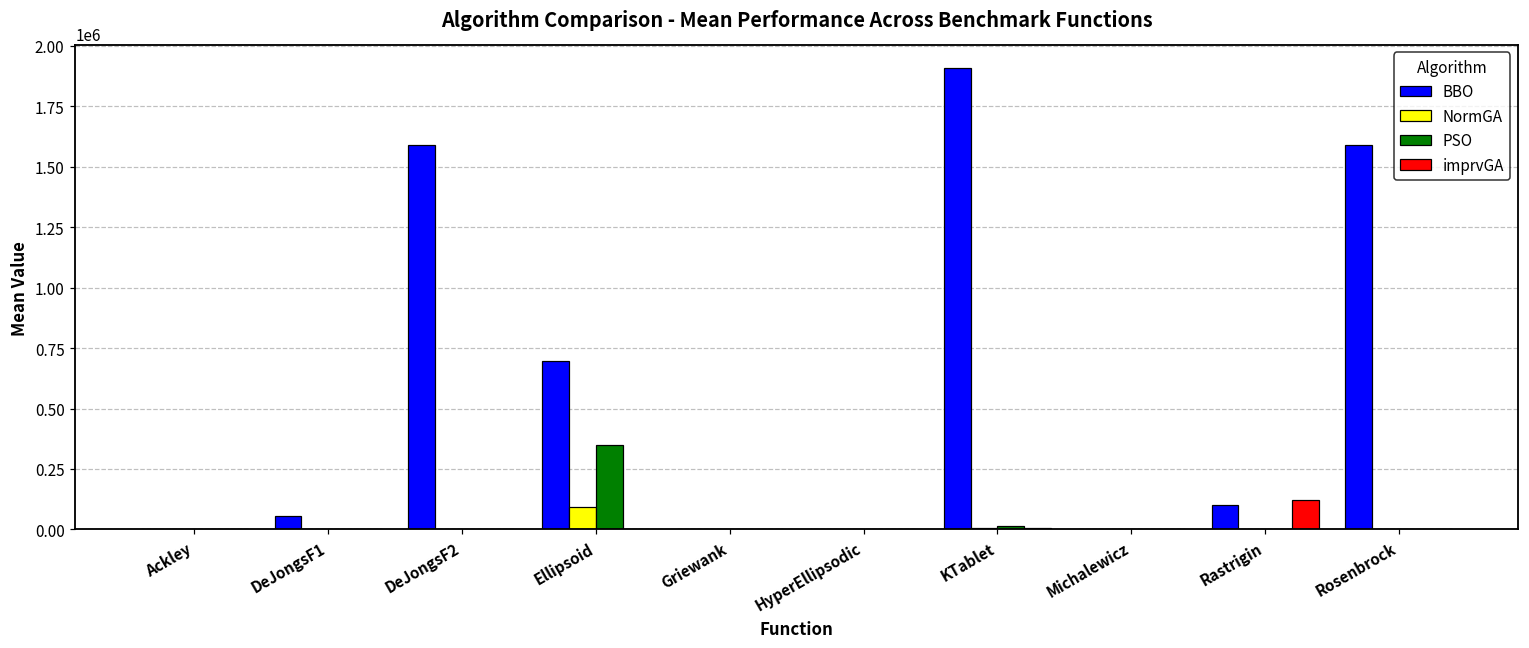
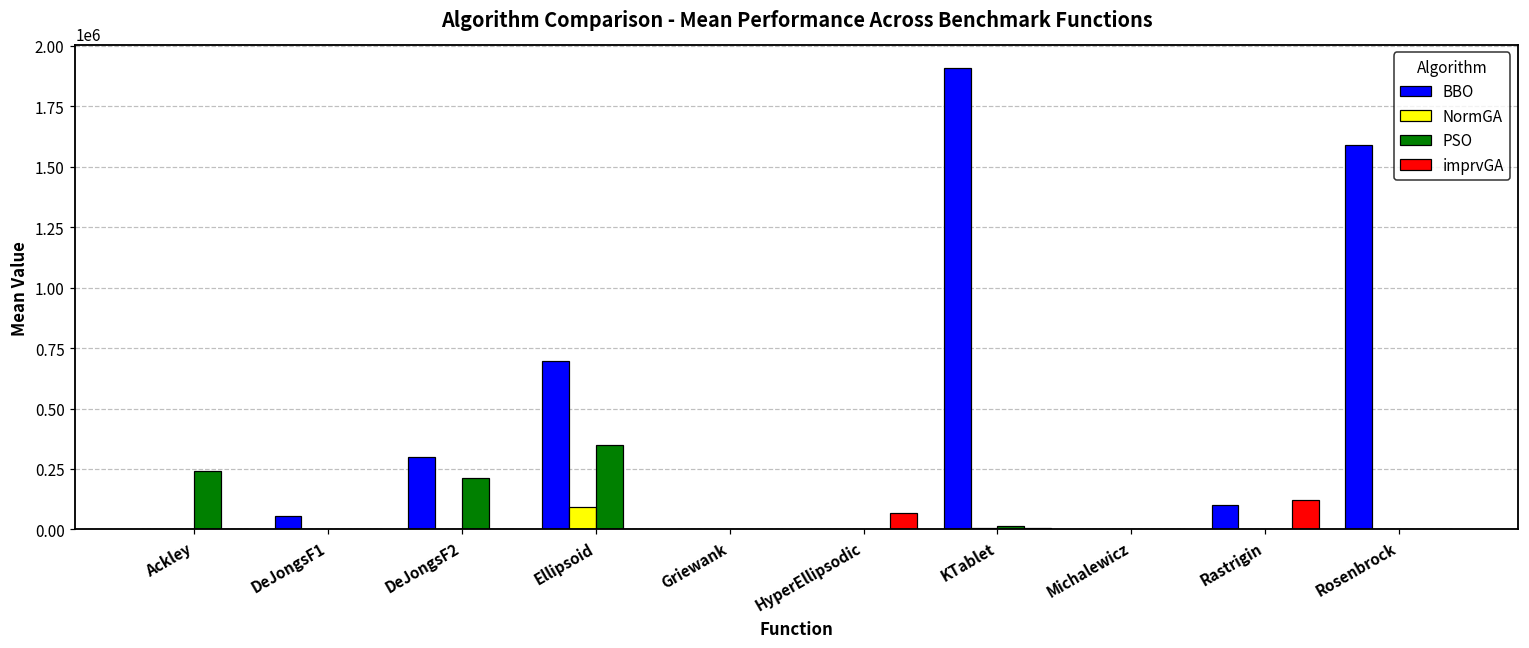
PSO, Ackley: 0 -> 240000
BBO, DeJongsF2: 1590000 -> 300000
PSO, DeJongsF2: 0 -> 210000
imprvGA, HyperEllipsodic: 0 -> 70000
